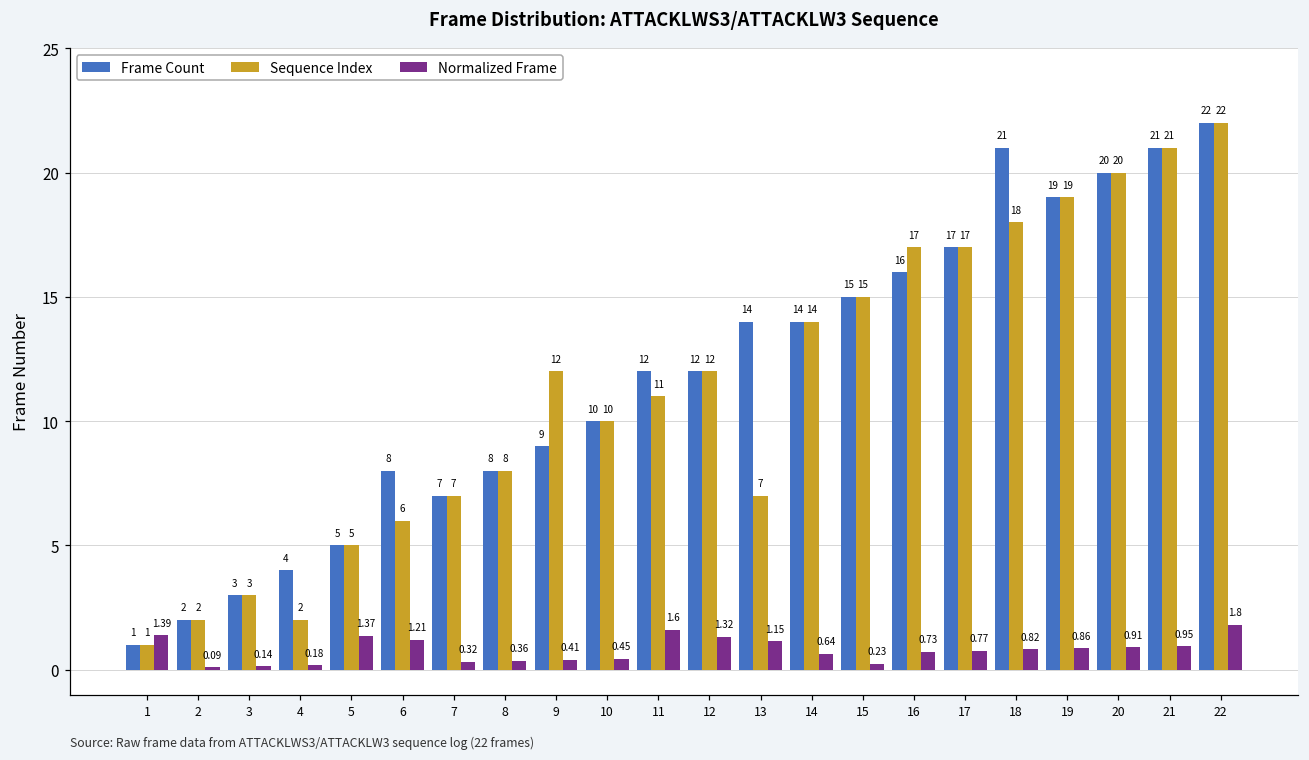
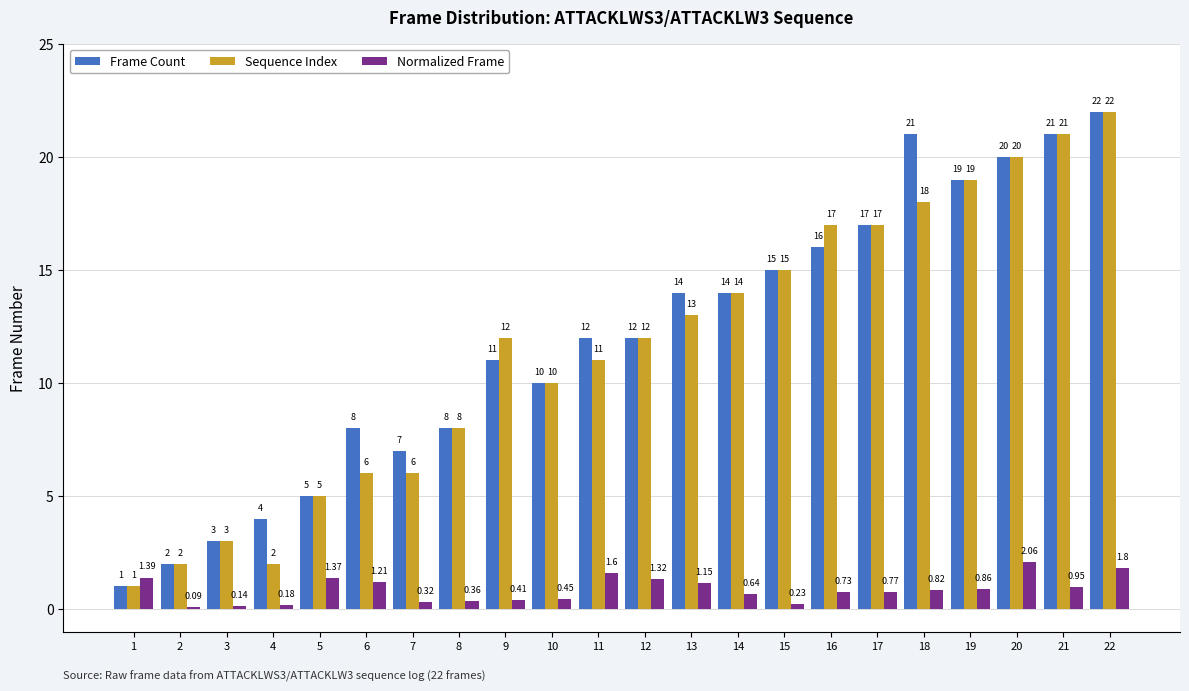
Sequence Index, 7: 7 -> 6
Frame Count, 9: 9 -> 11
Sequence Index, 13: 7 -> 13
Normalized Frame, 20: 0.91 -> 2.06
